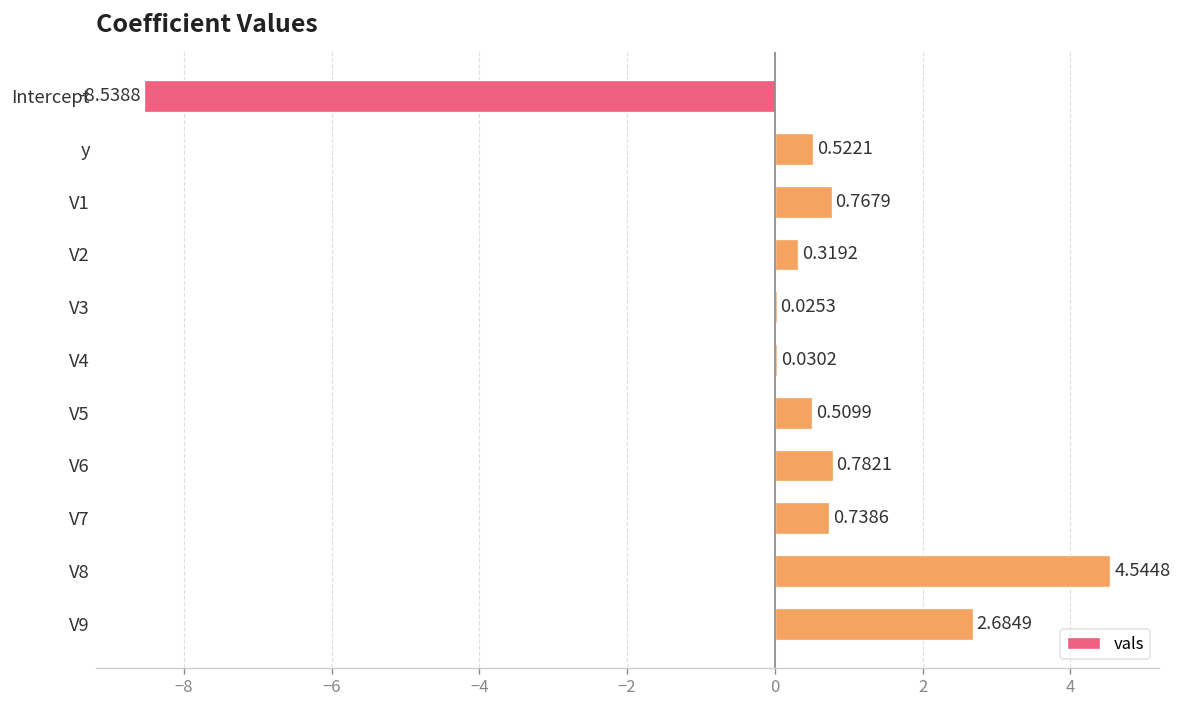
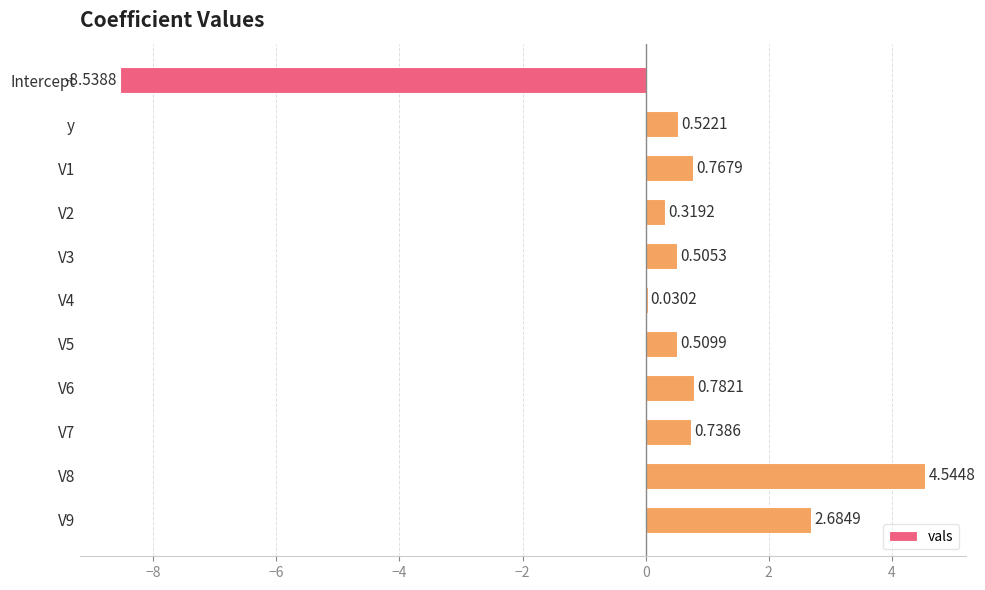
V3: 0.0253 -> 0.5053
